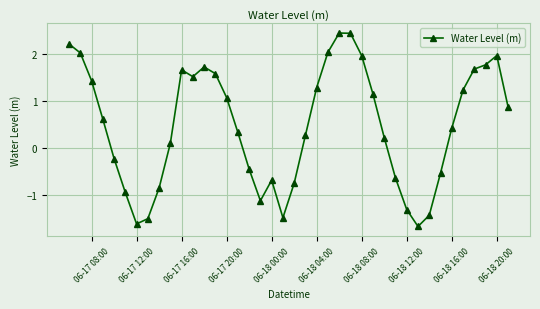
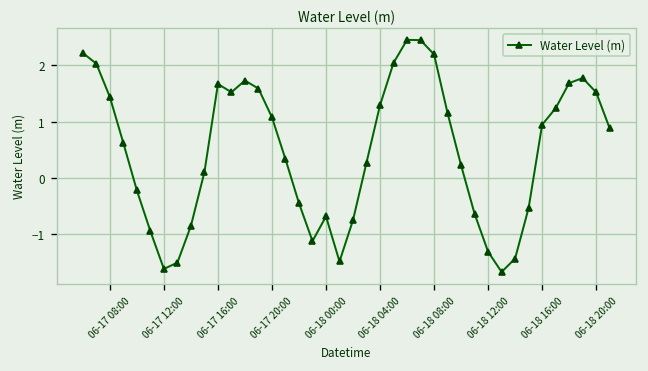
06-18 08:00: 2.0 -> 2.2
06-18 16:00: 0.4 -> 0.9
06-18 20:00: 2.0 -> 1.5
